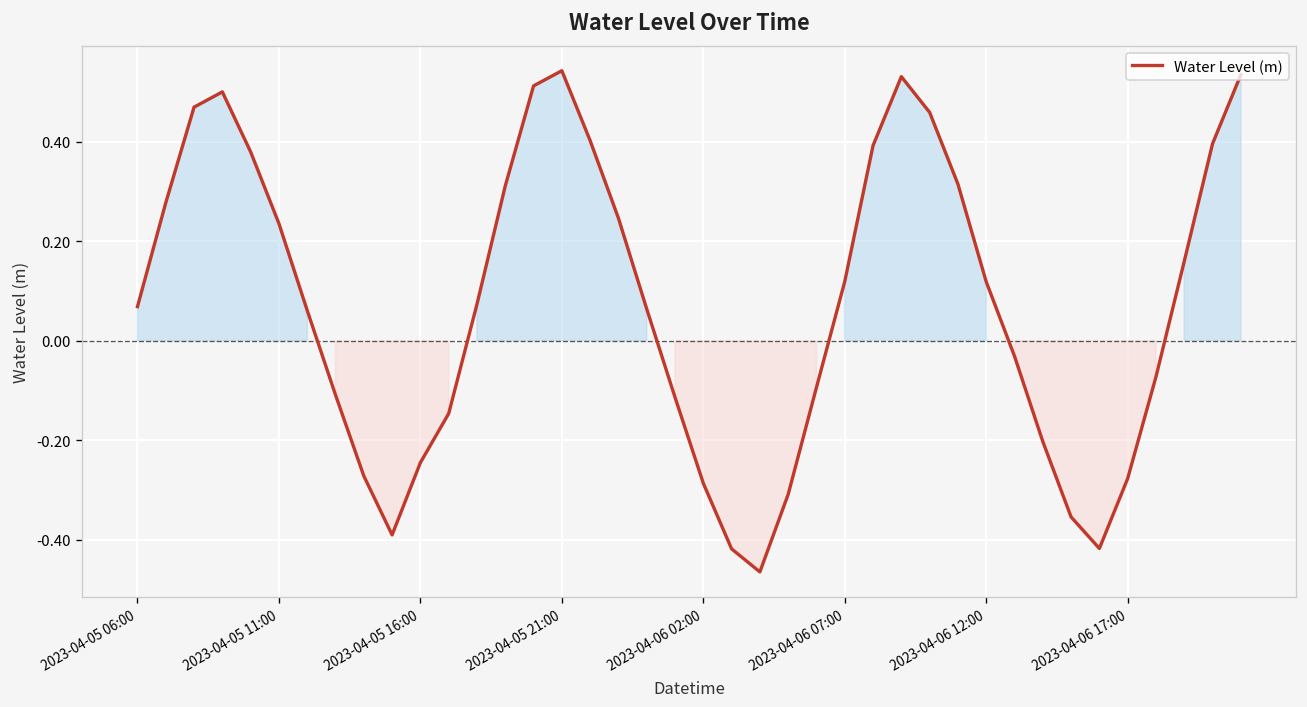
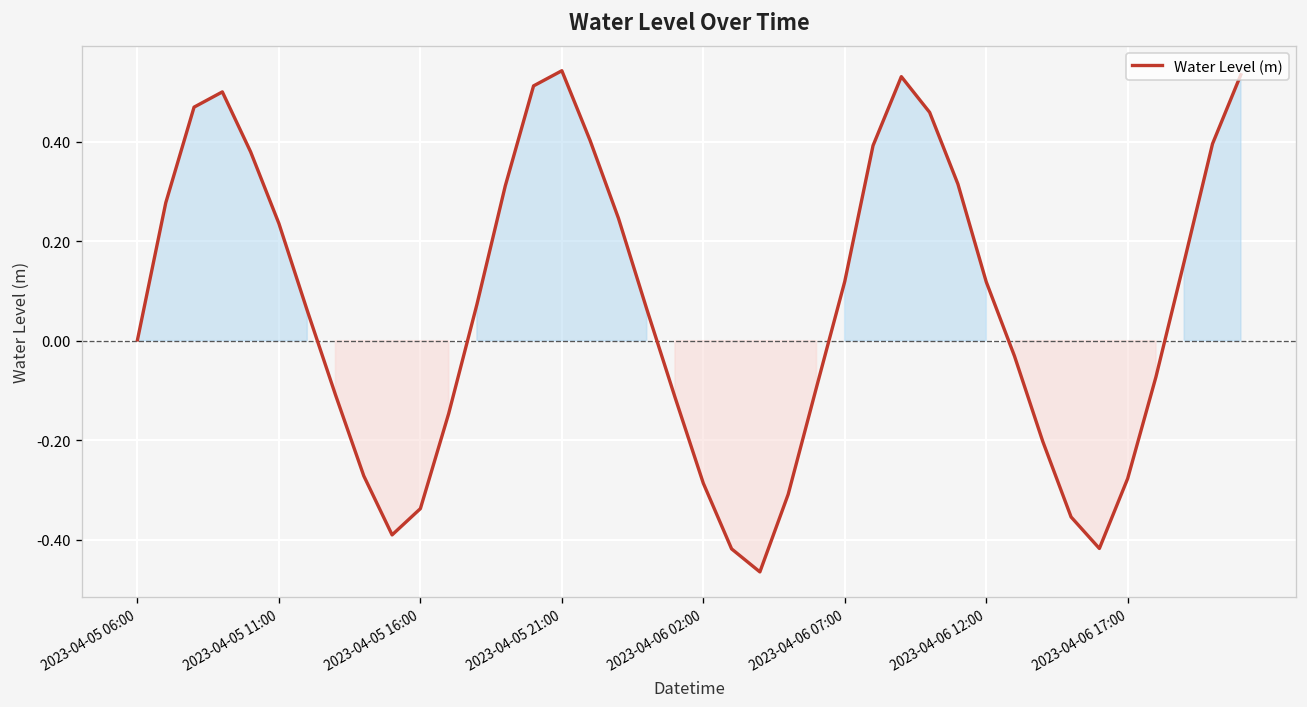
2023-04-05 06:00: 0.07 -> 0.00
2023-04-05 16:00: -0.25 -> -0.34
